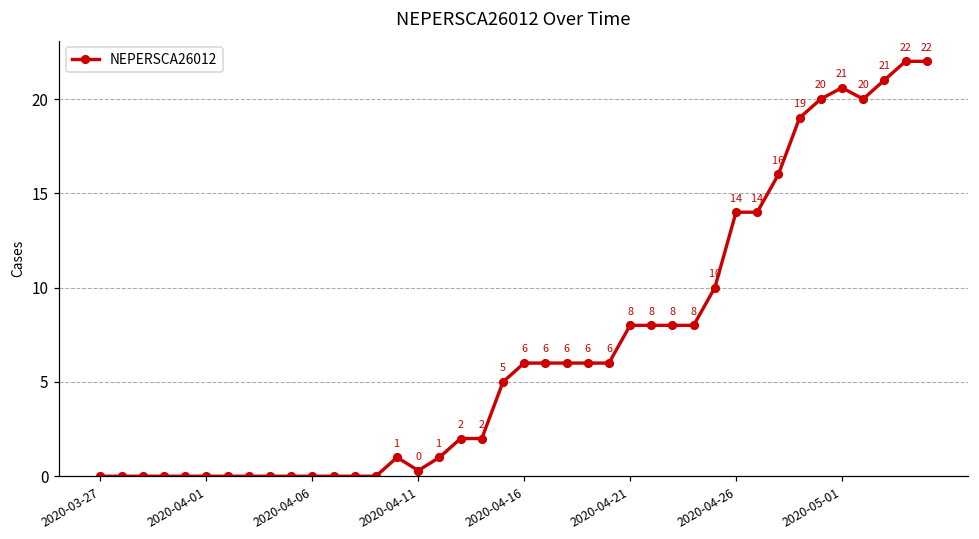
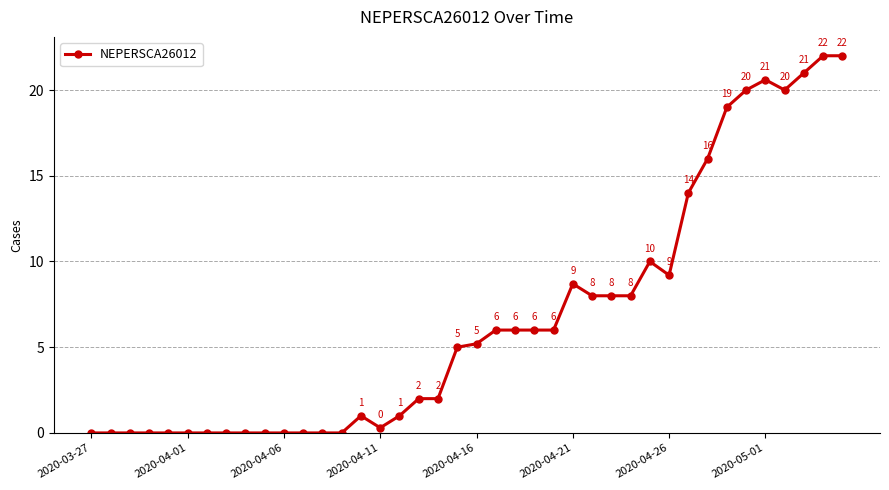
2020-04-16: 6 -> 5
2020-04-21: 8 -> 9
2020-04-26: 14 -> 9
